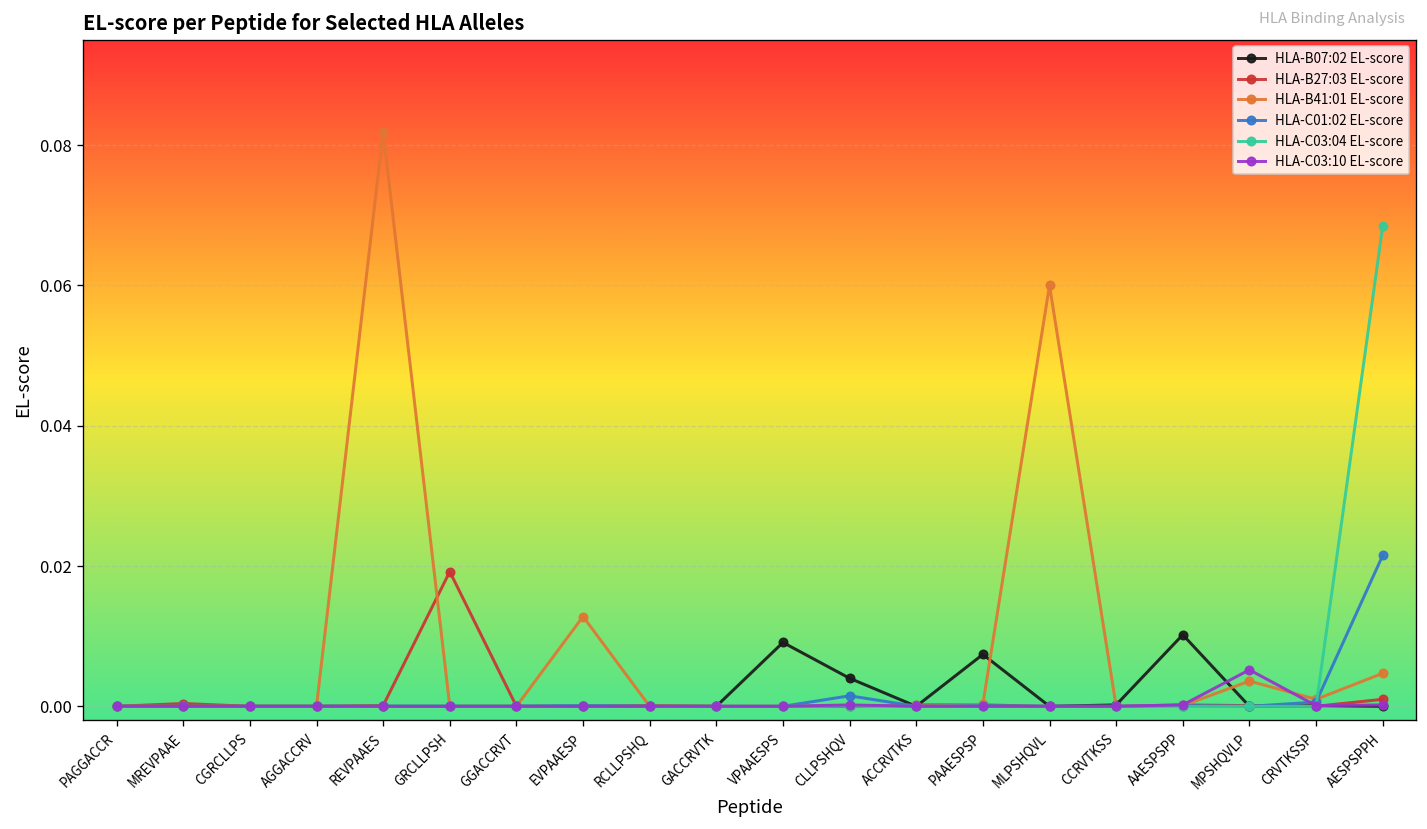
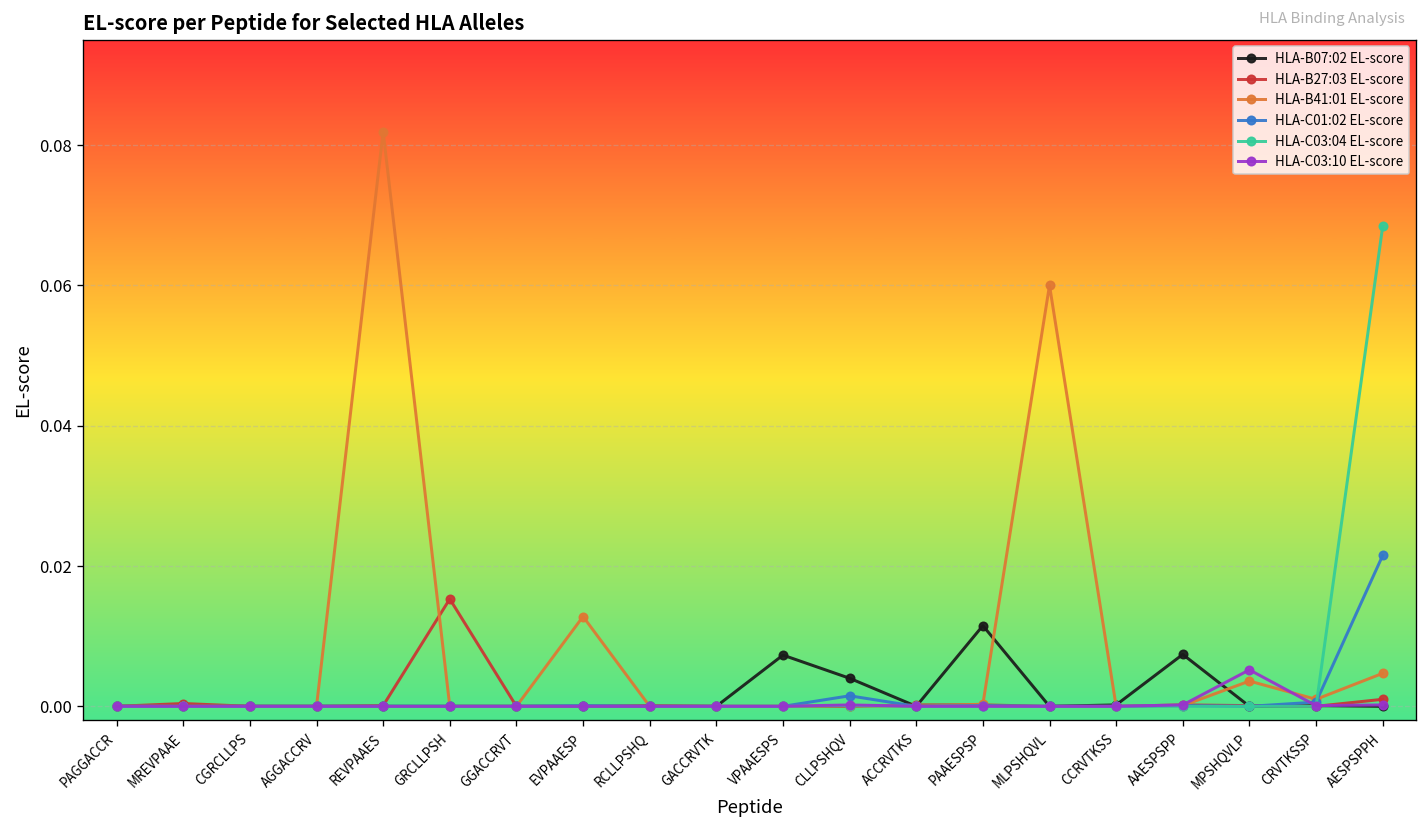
HLA-B27:03 EL-score, GRCLLPSH: 0.019 -> 0.015
HLA-B07:02 EL-score, VPAAESPS: 0.009 -> 0.007
HLA-B07:02 EL-score, PAAESPSP: 0.007 -> 0.012
HLA-B07:02 EL-score, AAESPSPP: 0.010 -> 0.007
